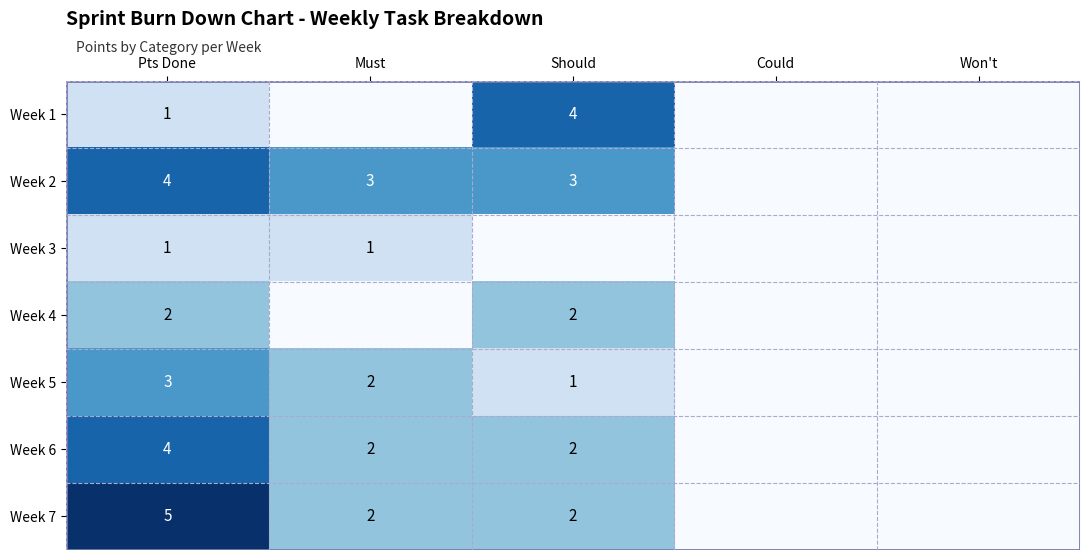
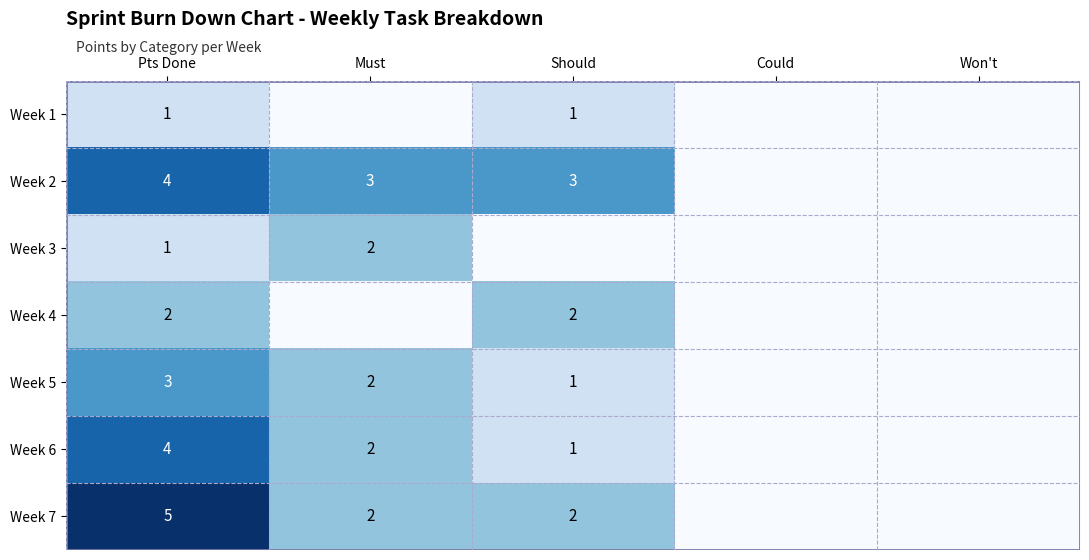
Week 1, Should: 4 -> 1
Week 3, Must: 1 -> 2
Week 6, Should: 2 -> 1
